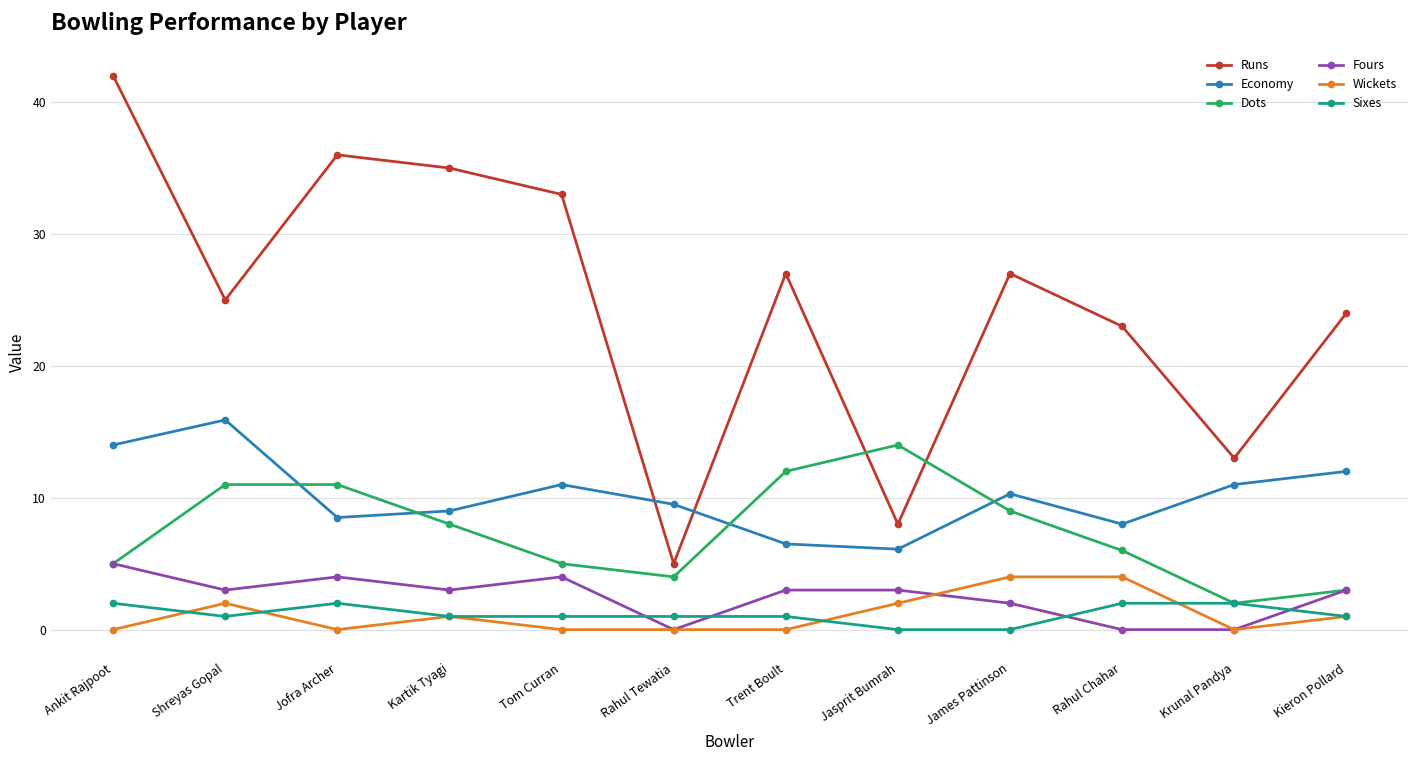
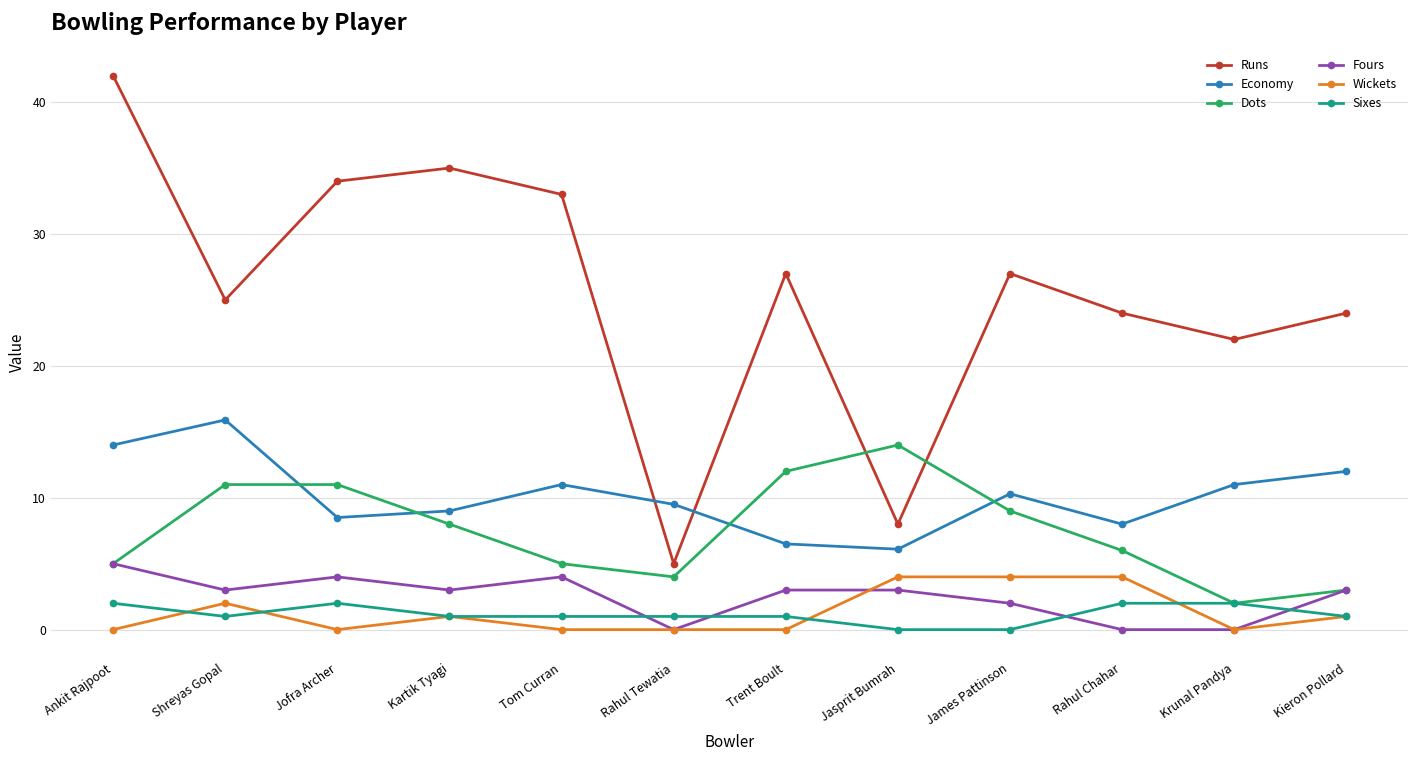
Runs, Jofra Archer: 36 -> 34
Wickets, Jasprit Bumrah: 2 -> 4
Runs, Rahul Chahar: 23 -> 24
Runs, Krunal Pandya: 13 -> 22
